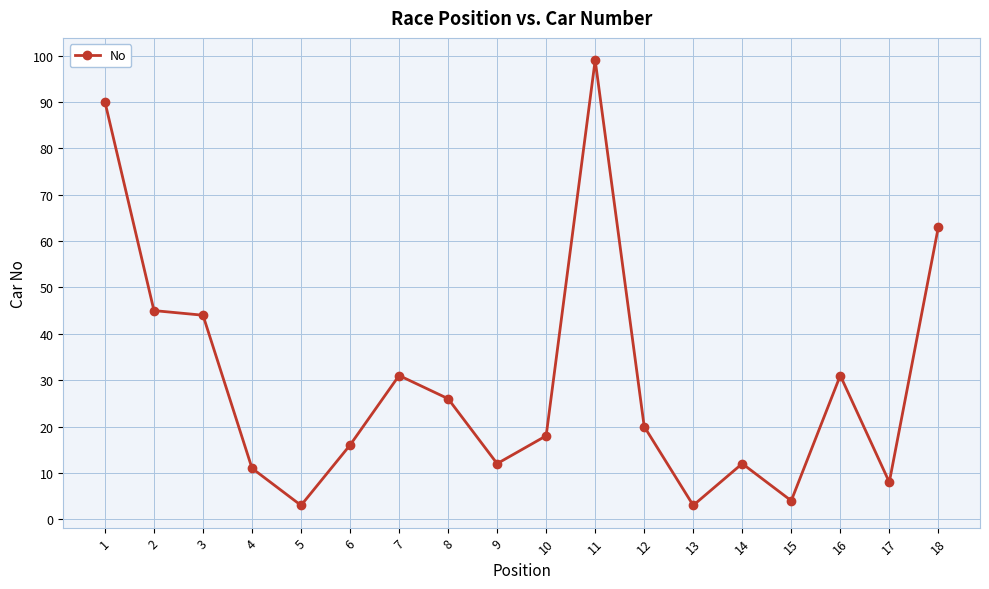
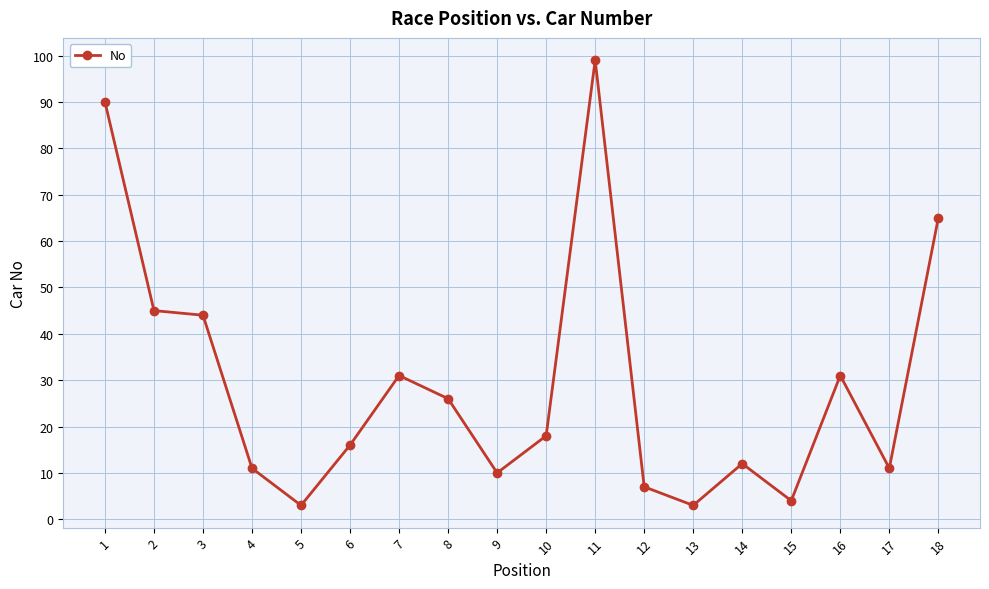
9: 12 -> 10
12: 20 -> 7
17: 8 -> 11
18: 63 -> 65
